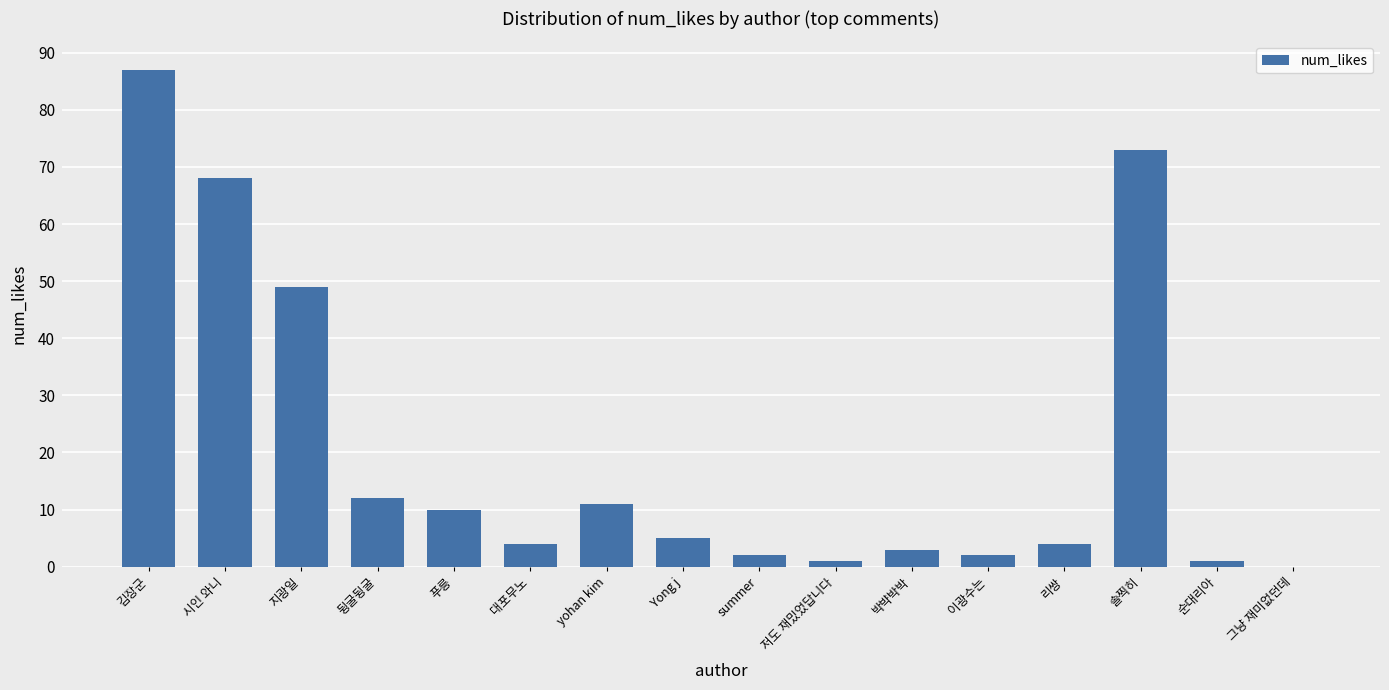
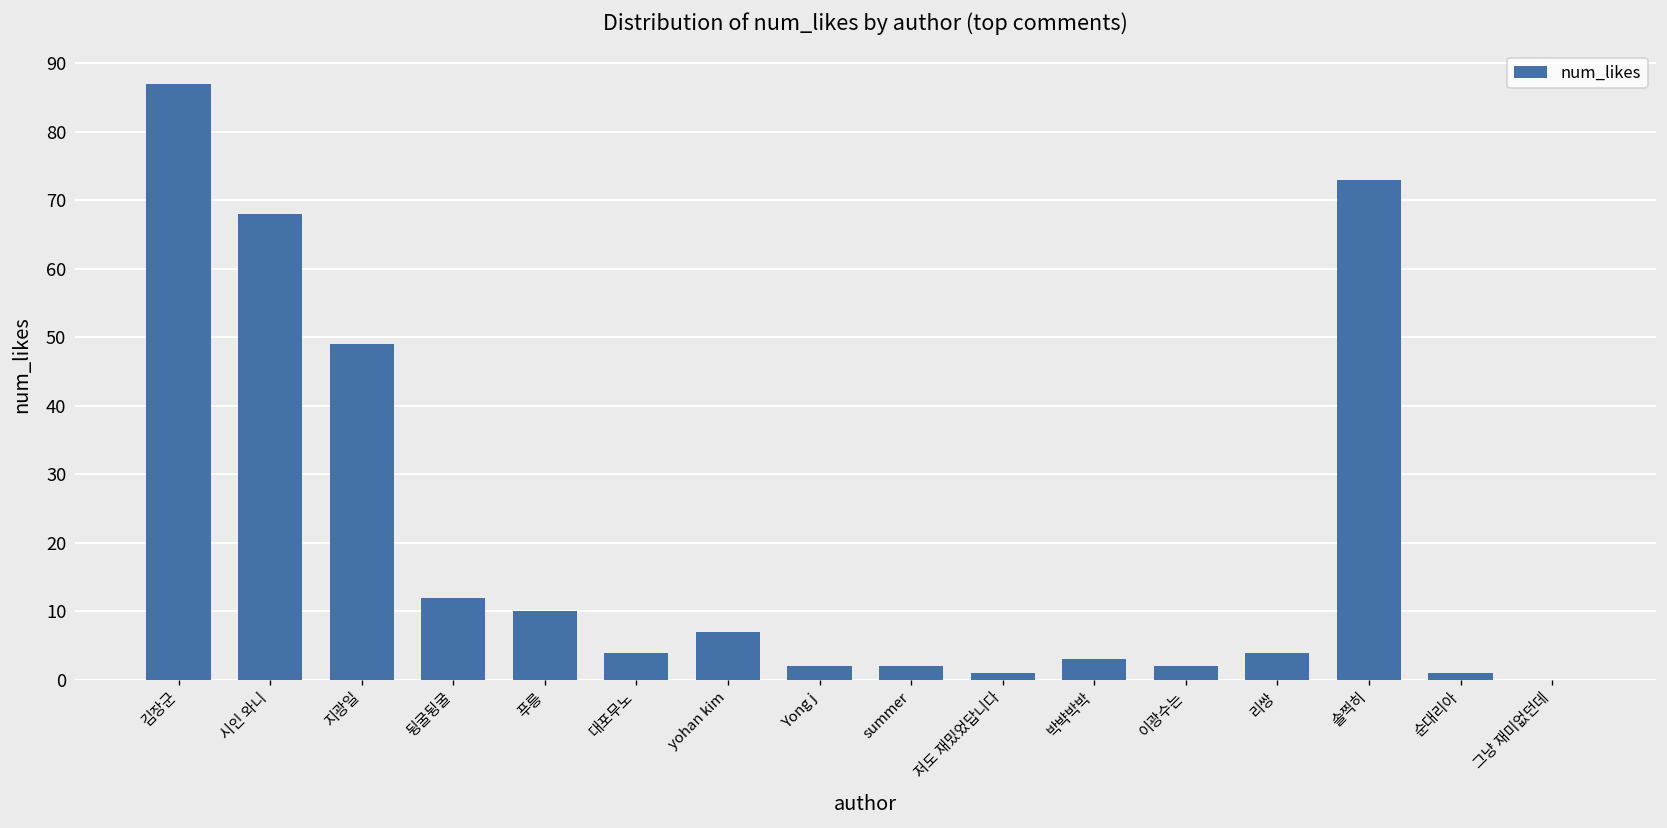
yohan kim: 11 -> 7
Yong j: 5 -> 2
